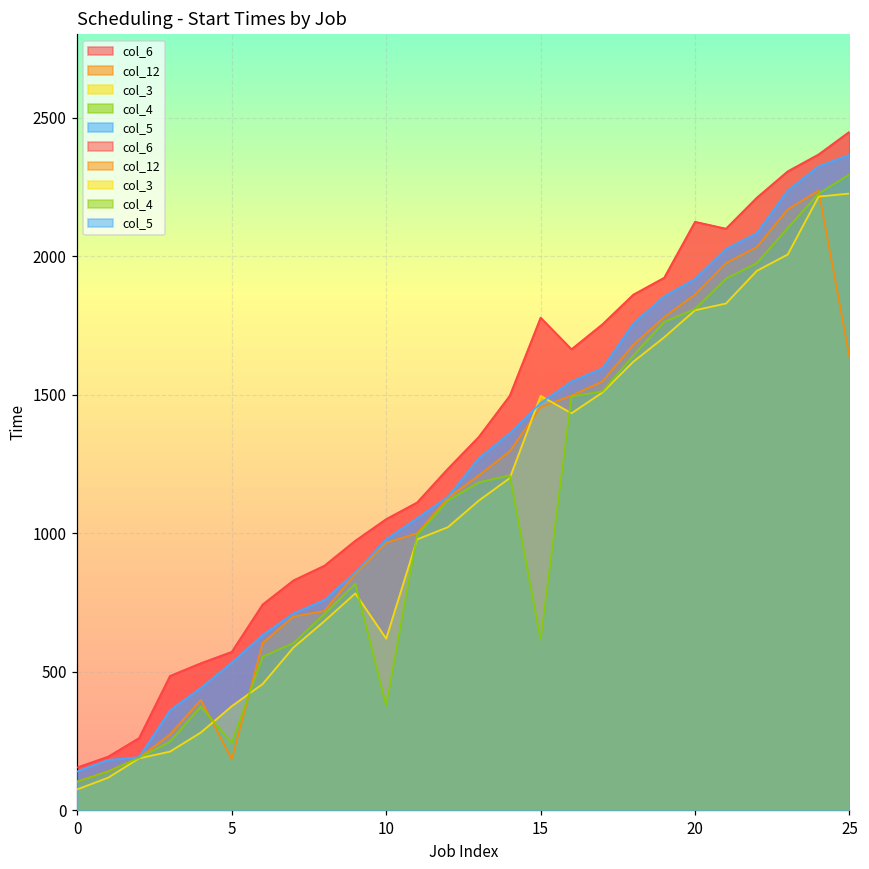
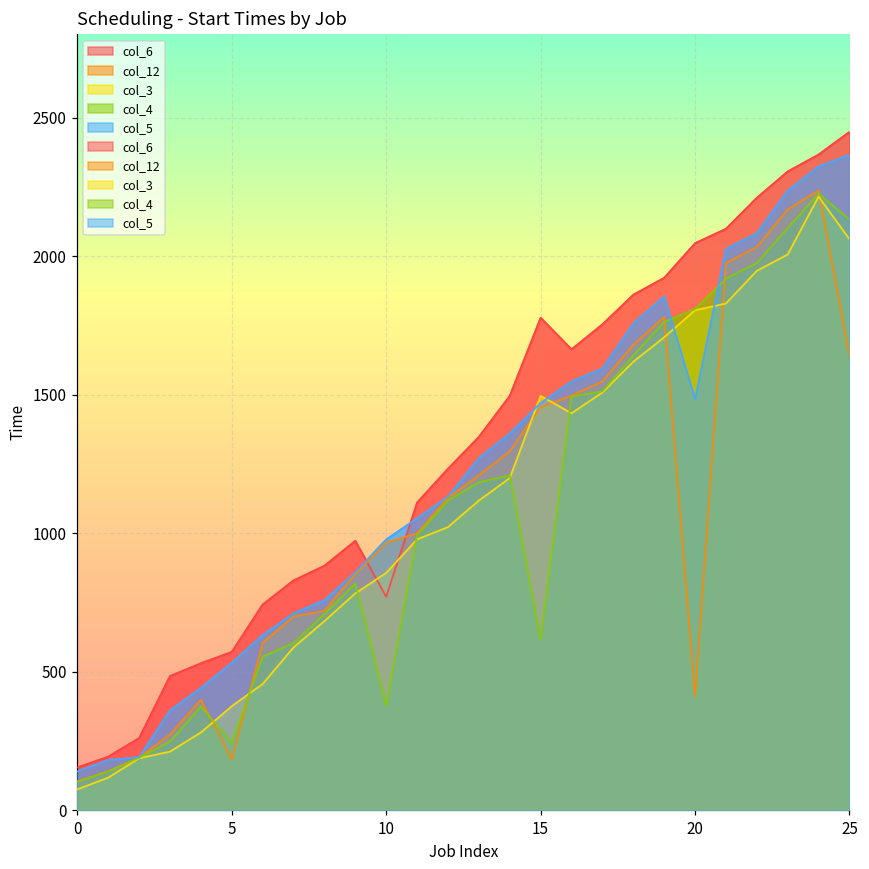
col_6, 10: 1050 -> 770
col_3, 10: 620 -> 860
col_6, 20: 2120 -> 2050
col_12, 20: 1860 -> 410
col_5, 20: 1920 -> 1480
col_3, 25: 2230 -> 2060
col_4, 25: 2300 -> 2130
